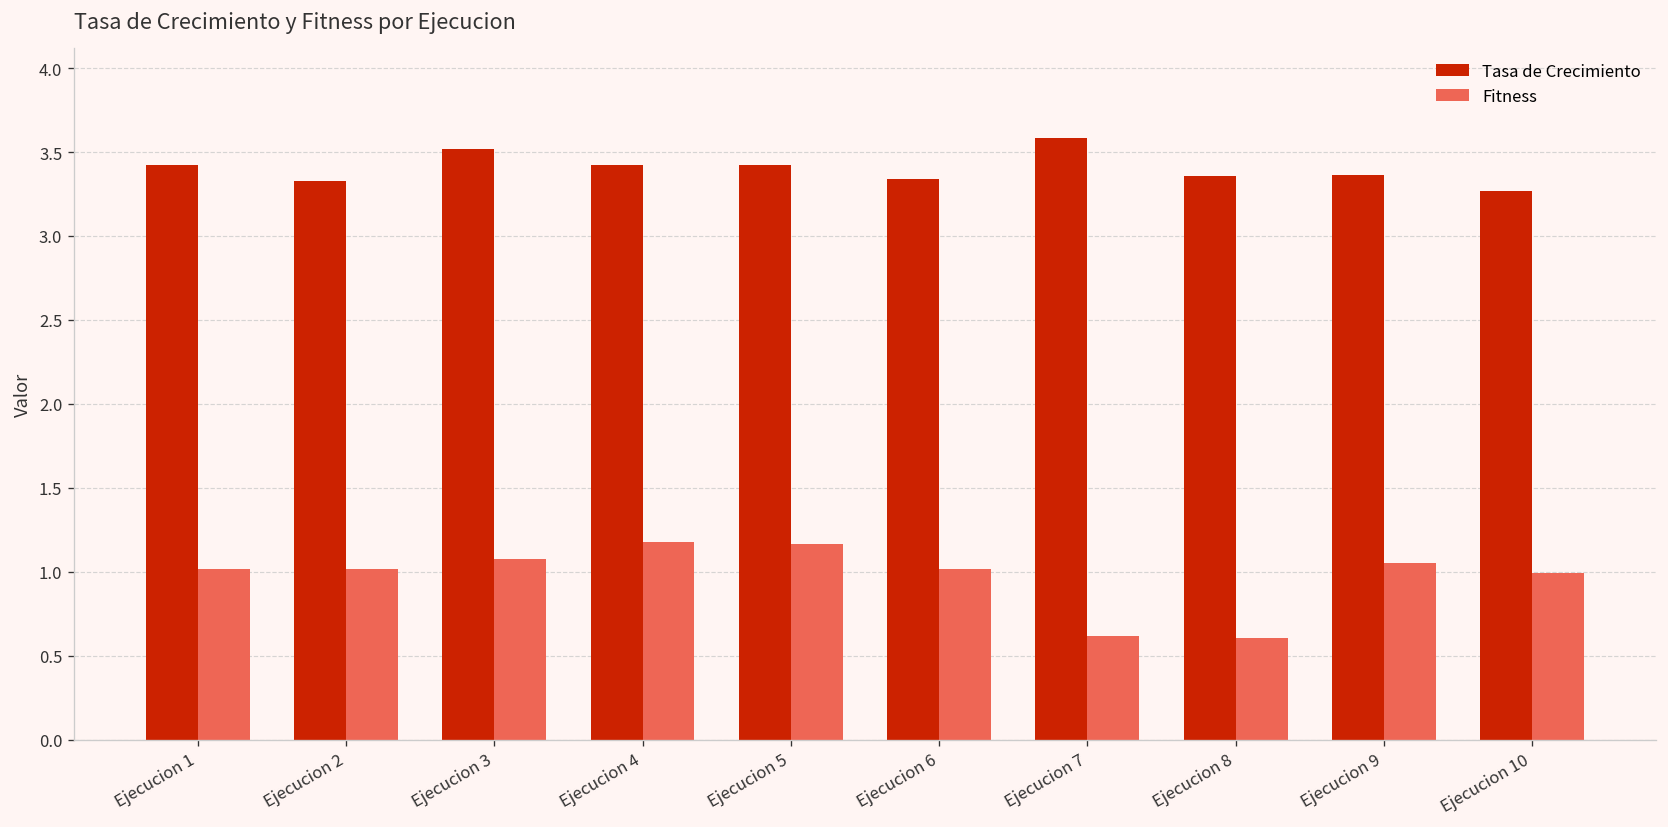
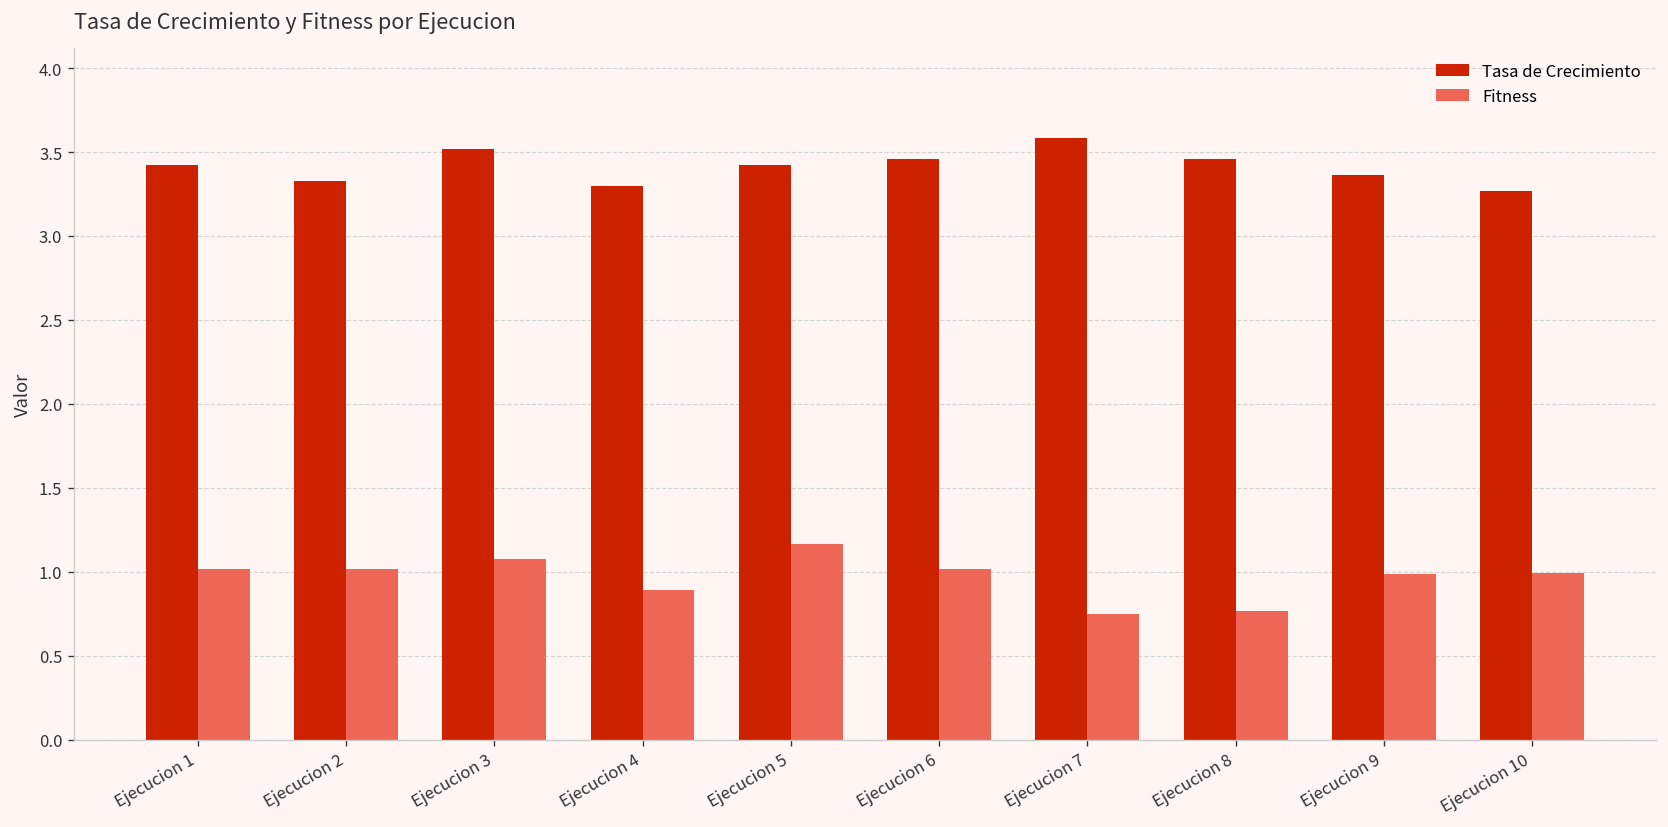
Tasa de Crecimiento, Ejecucion 4: 3.42 -> 3.30
Fitness, Ejecucion 4: 1.18 -> 0.89
Tasa de Crecimiento, Ejecucion 6: 3.34 -> 3.46
Fitness, Ejecucion 7: 0.62 -> 0.75
Tasa de Crecimiento, Ejecucion 8: 3.36 -> 3.46
Fitness, Ejecucion 8: 0.61 -> 0.77
Fitness, Ejecucion 9: 1.05 -> 0.98
